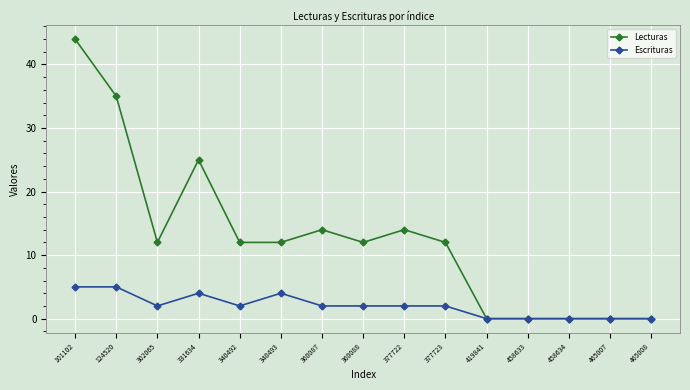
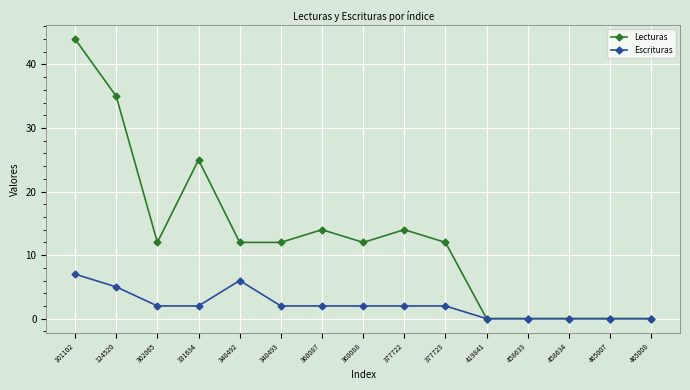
Escrituras, 101102: 5 -> 7
Escrituras, 331634: 4 -> 2
Escrituras, 340492: 2 -> 6
Escrituras, 340493: 4 -> 2
